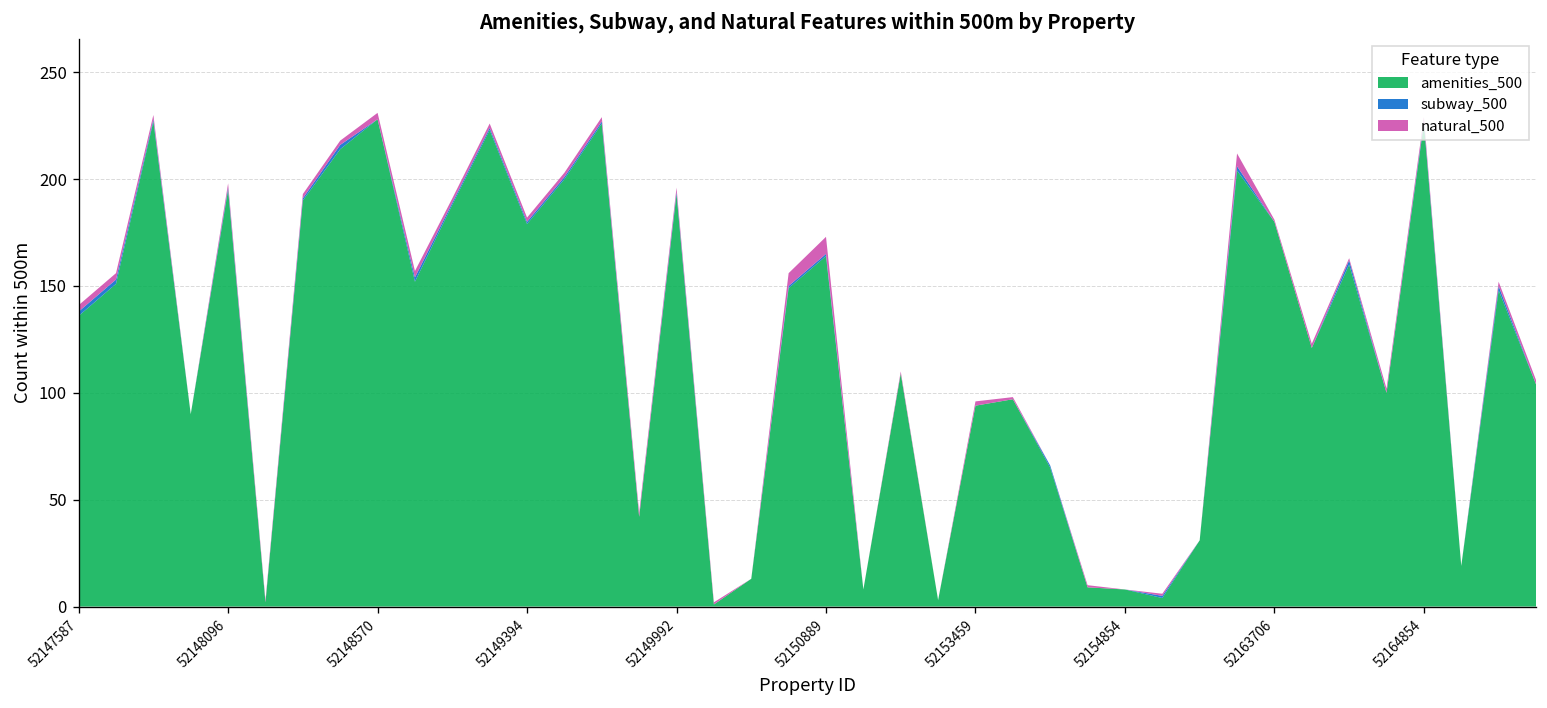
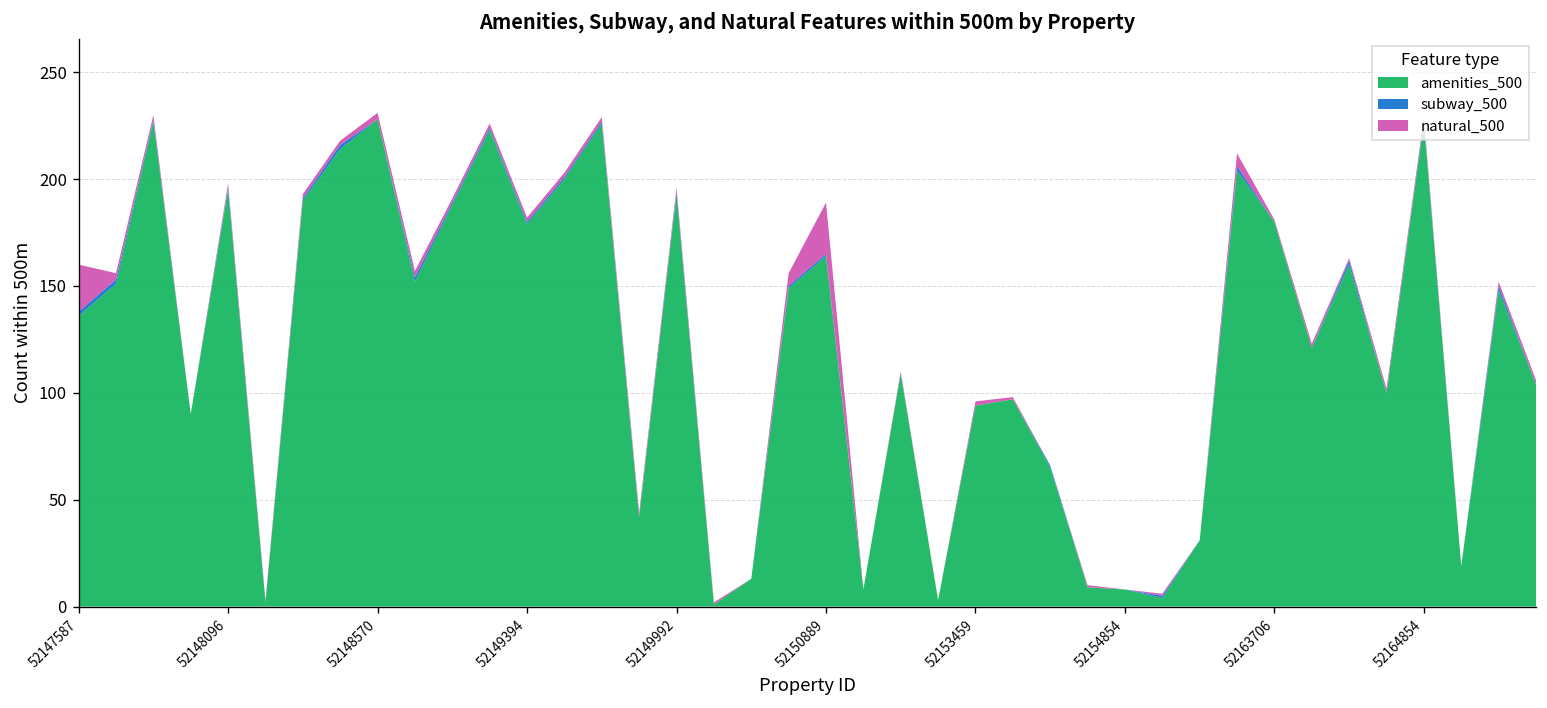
natural_500, 52147587: 3 -> 22
natural_500, 52150889: 8 -> 24
